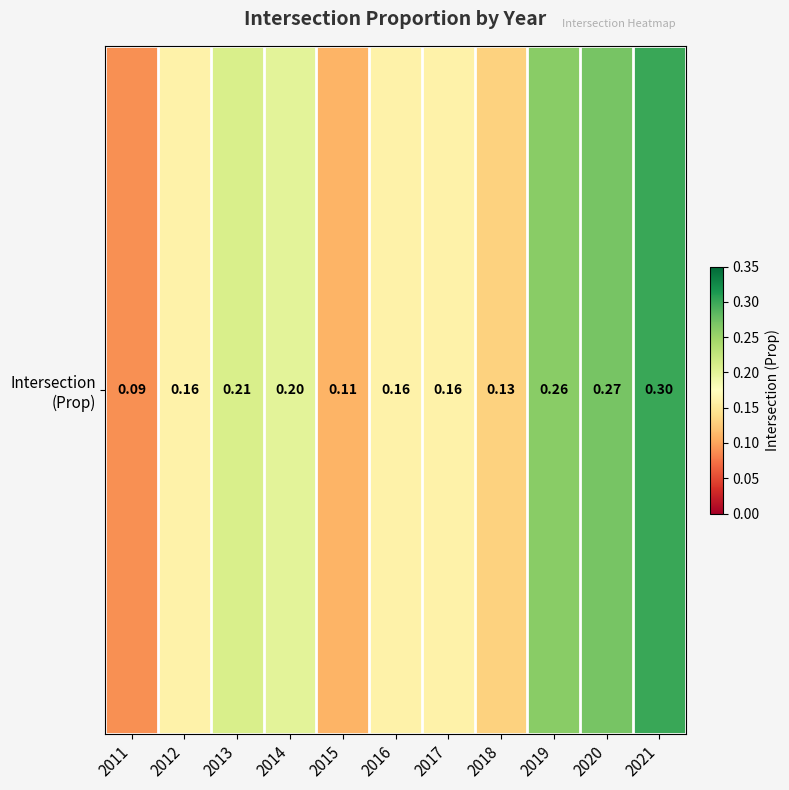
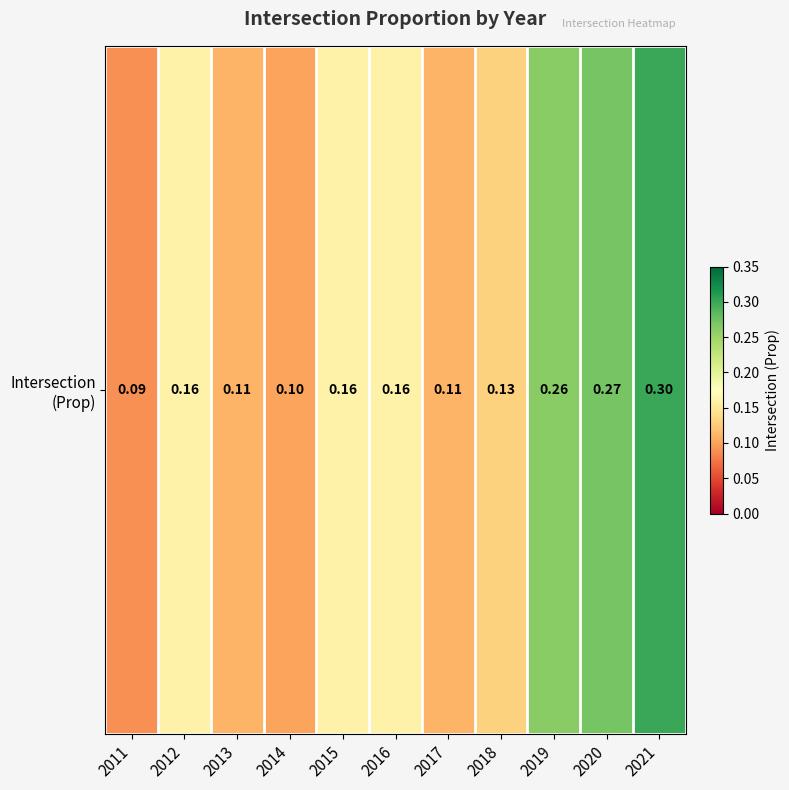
Intersection (Prop), 2013: 0.21 -> 0.11
Intersection (Prop), 2014: 0.20 -> 0.10
Intersection (Prop), 2015: 0.11 -> 0.16
Intersection (Prop), 2017: 0.16 -> 0.11
